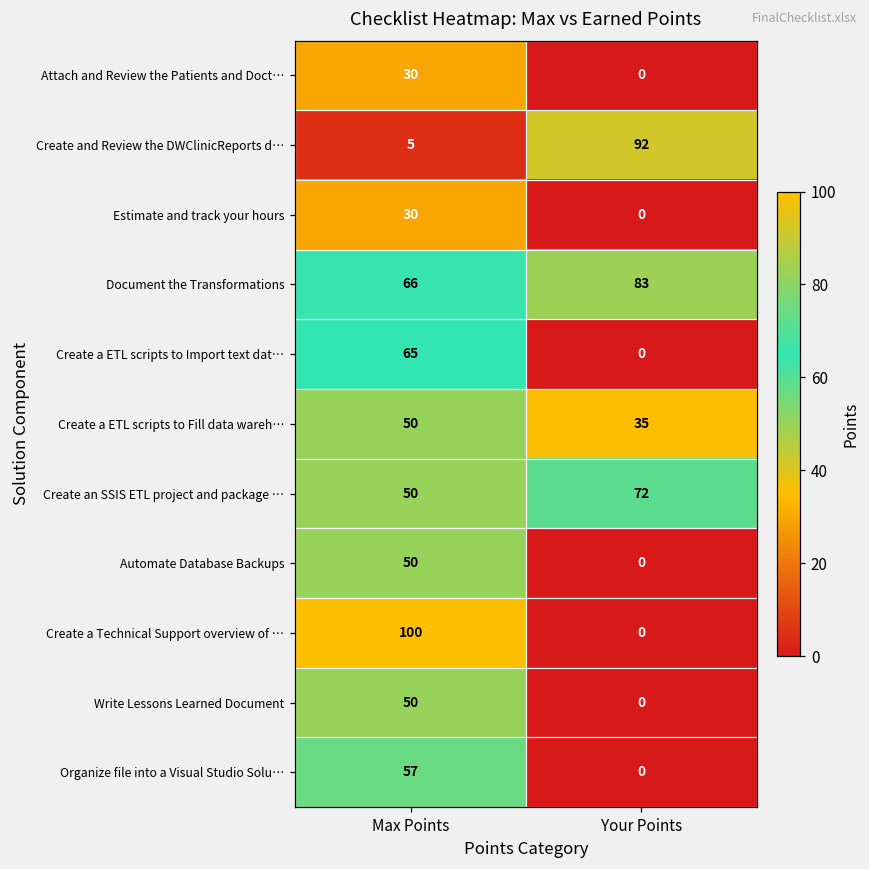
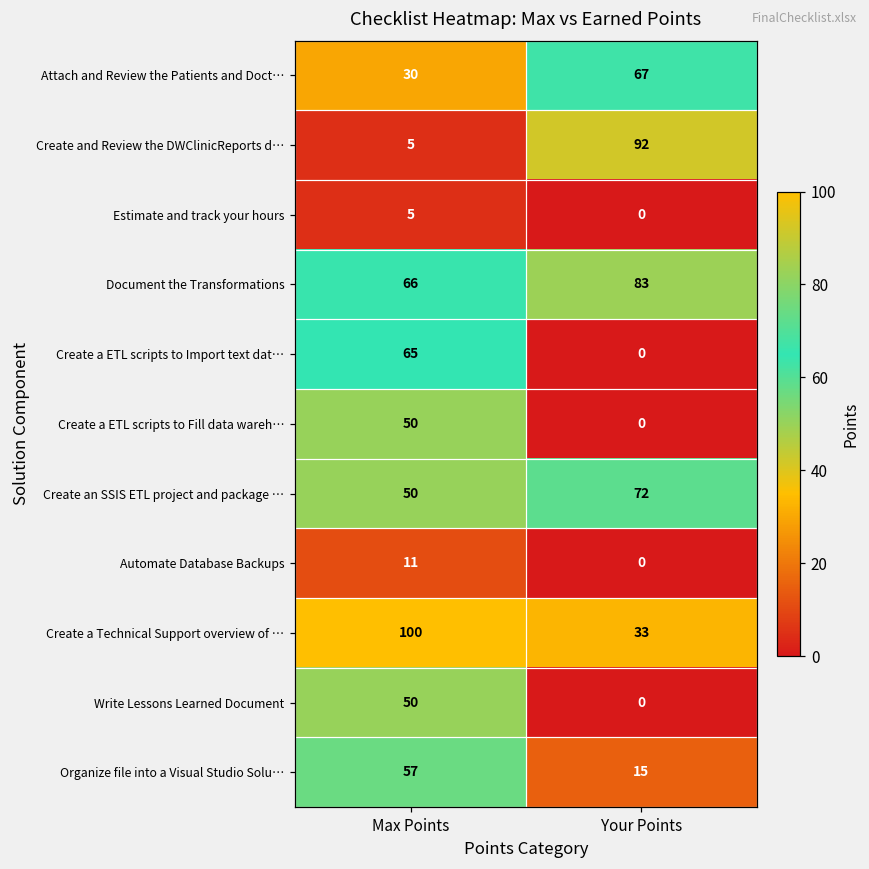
Attach and Review the Patients and Doct…, Your Points: 0 -> 67
Estimate and track your hours, Max Points: 30 -> 5
Create a ETL scripts to Fill data wareh…, Your Points: 35 -> 0
Automate Database Backups, Max Points: 50 -> 11
Create a Technical Support overview of …, Your Points: 0 -> 33
Organize file into a Visual Studio Solu…, Your Points: 0 -> 15
